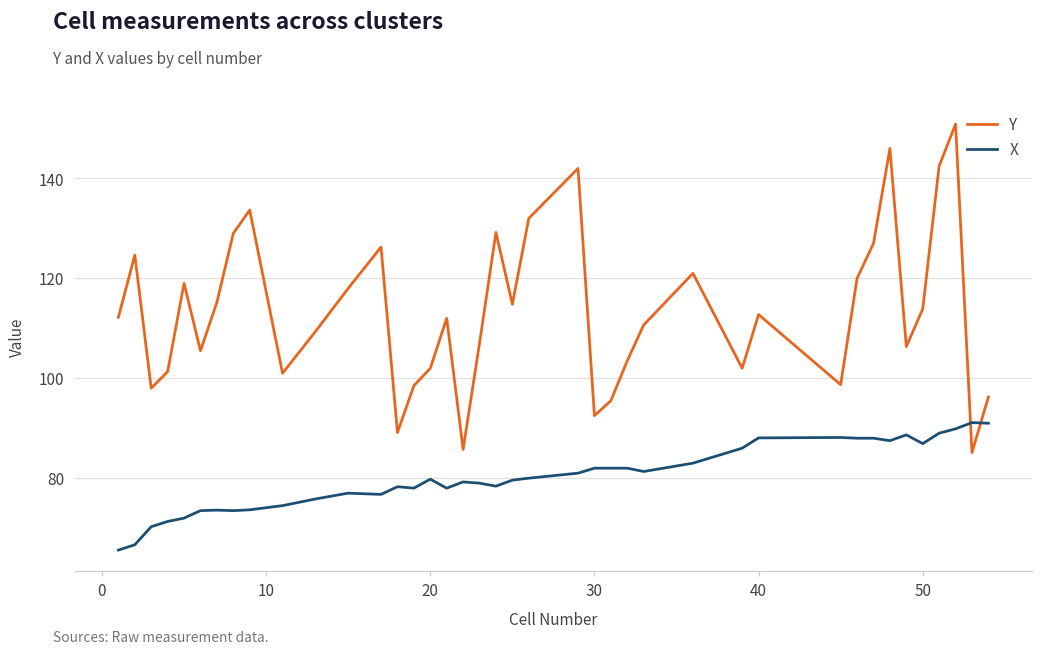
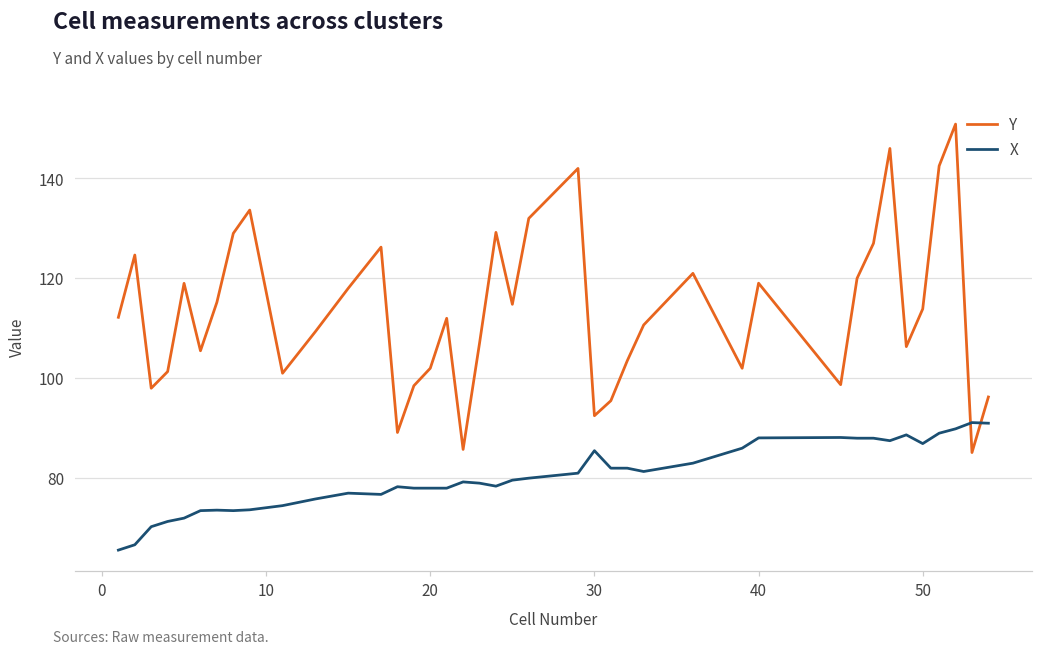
X, 20: 80 -> 78
X, 30: 82 -> 86
Y, 40: 113 -> 119
